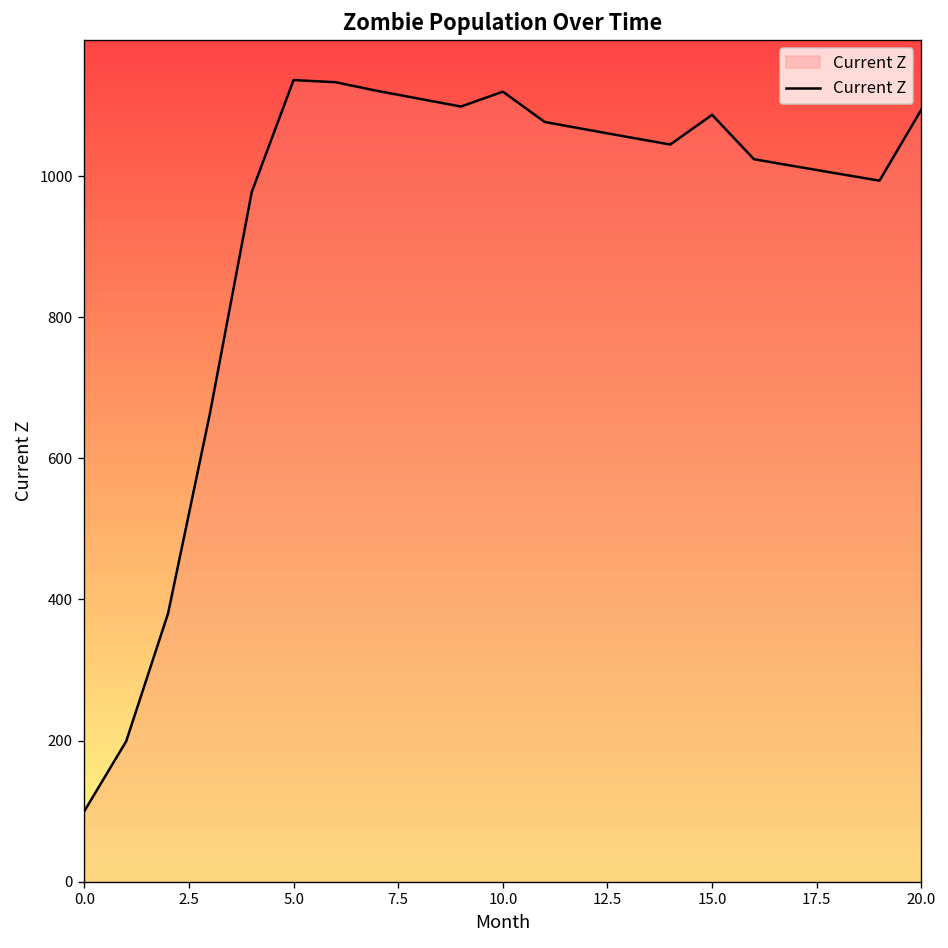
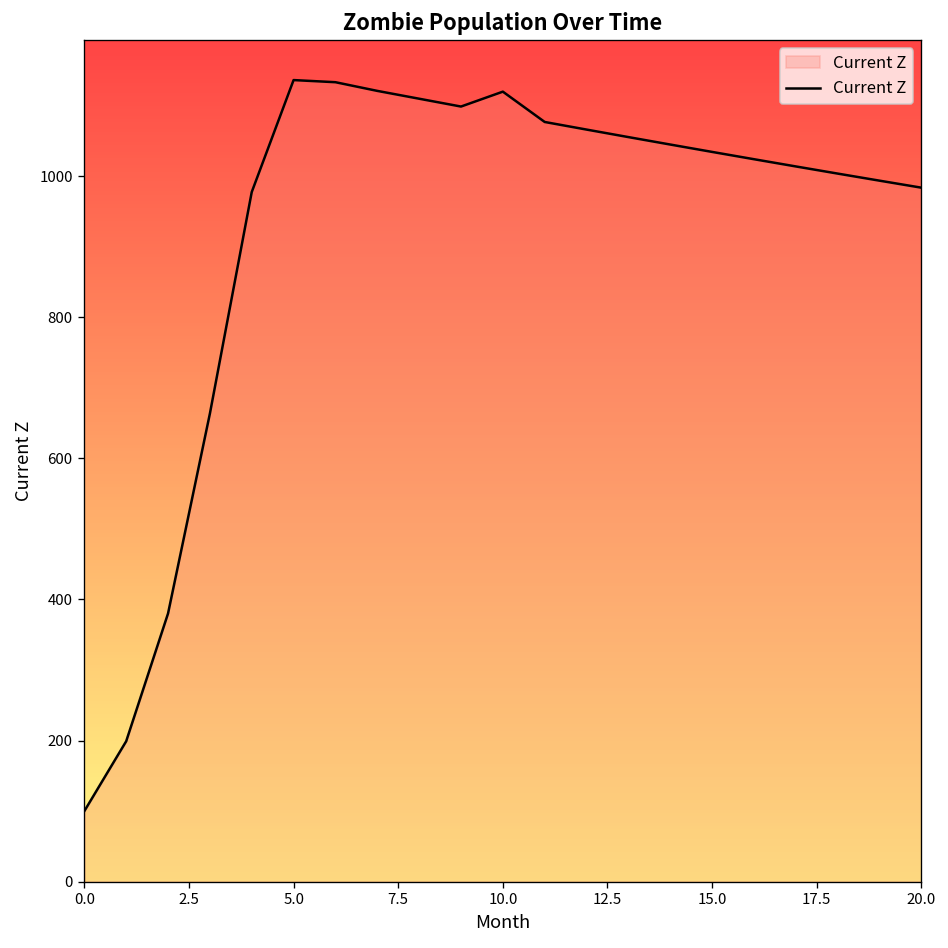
15.0: 1090 -> 1030
20.0: 1090 -> 980
